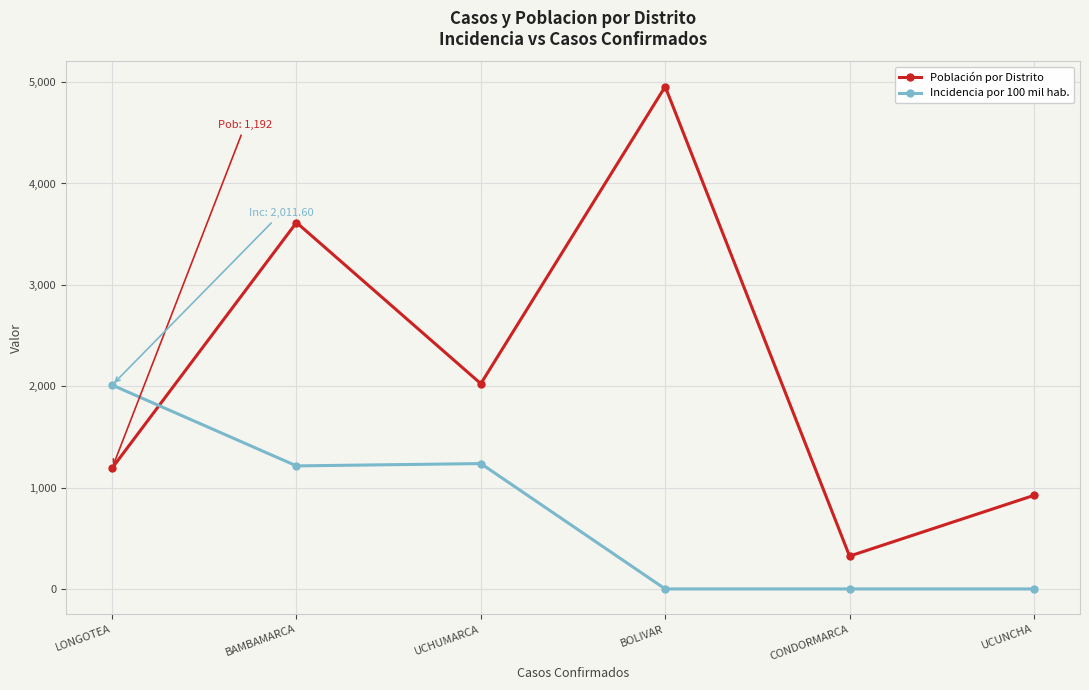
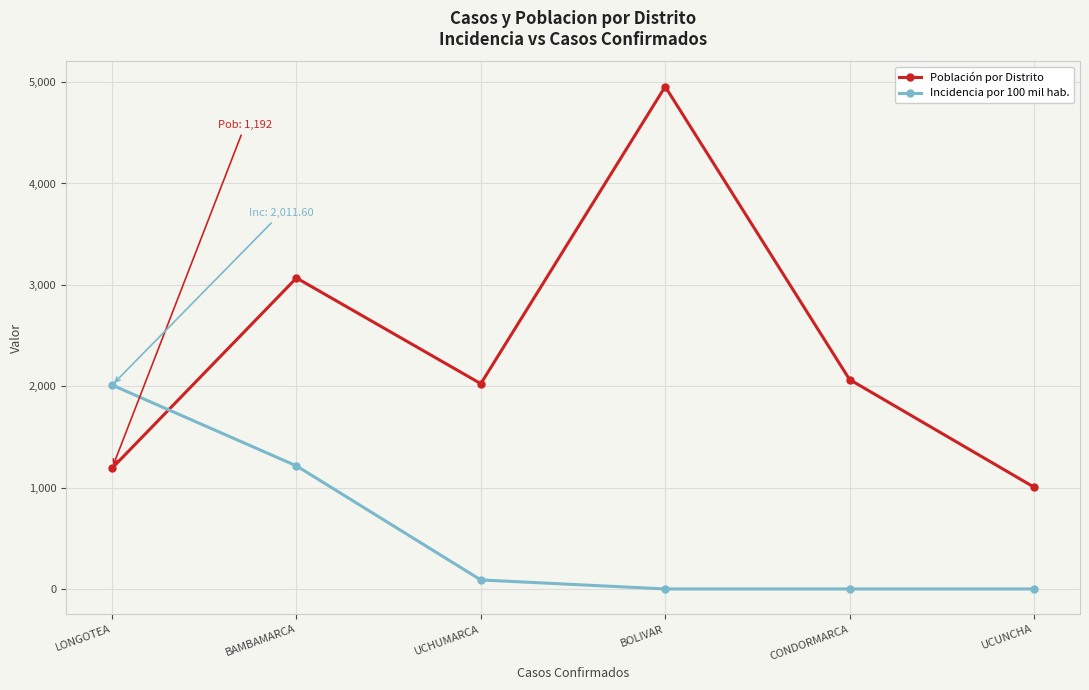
Población por Distrito, BAMBAMARCA: 3,620 -> 3,070
Incidencia por 100 mil hab., UCHUMARCA: 1,240 -> 90
Población por Distrito, CONDORMARCA: 320 -> 2,070
Población por Distrito, UCUNCHA: 920 -> 1,010
